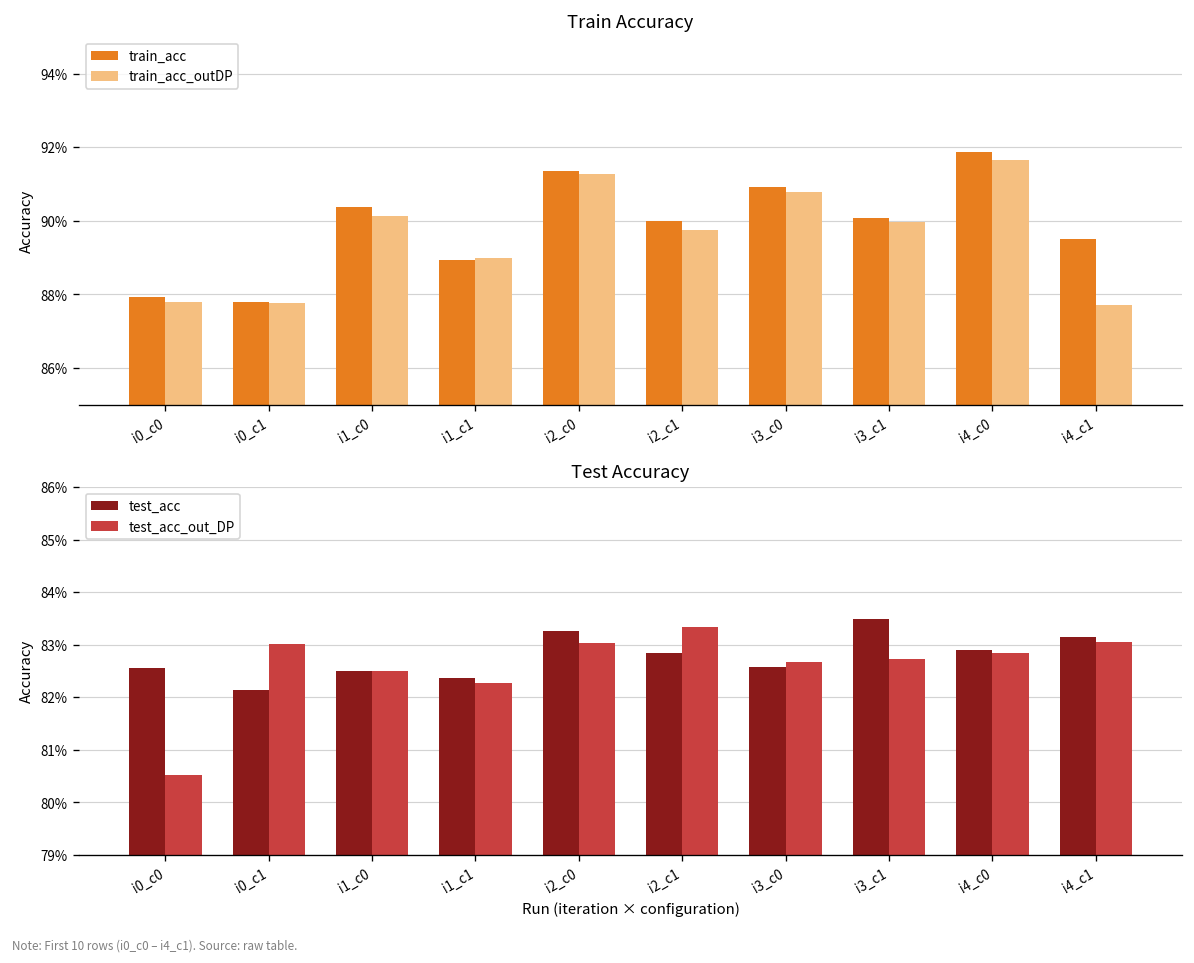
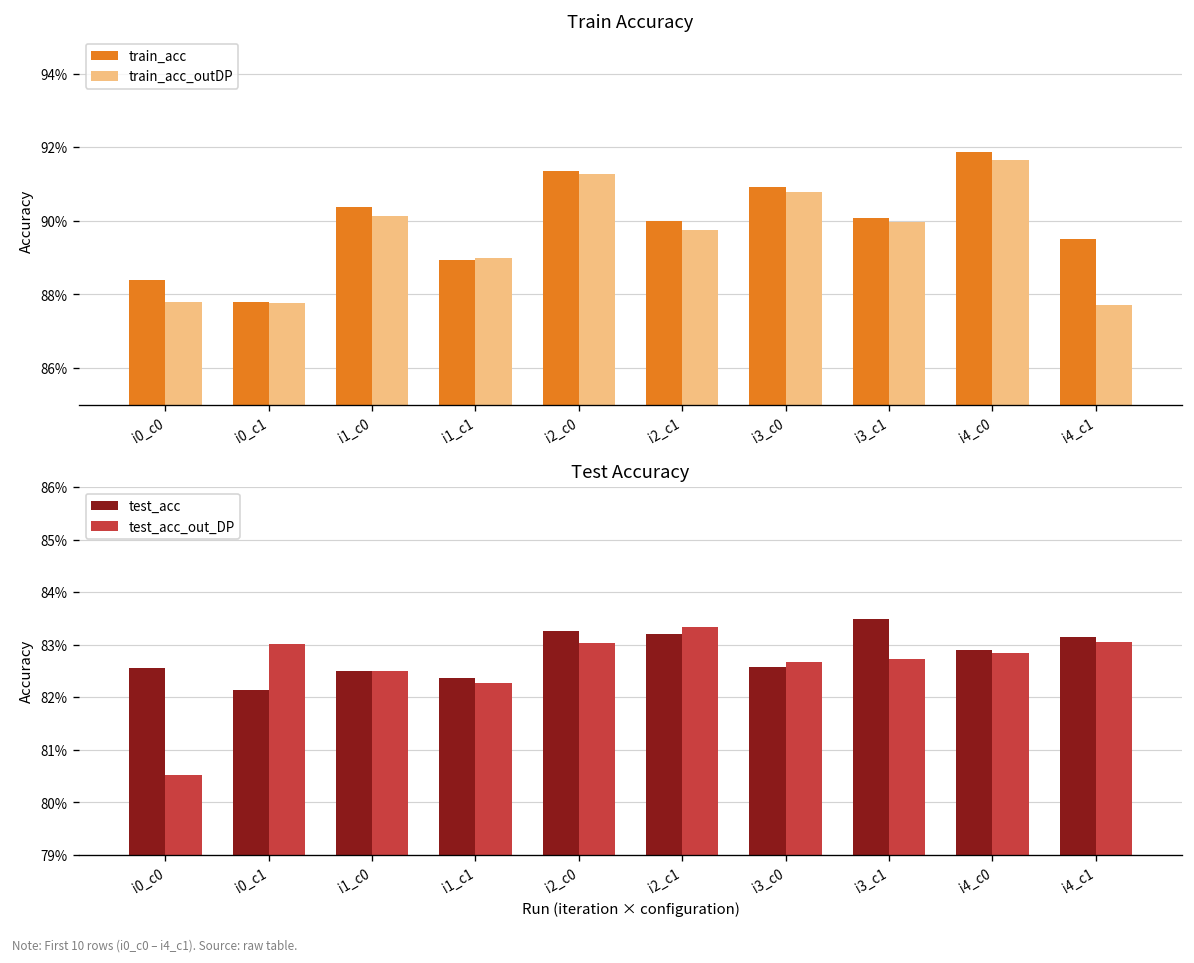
Train Accuracy, train_acc, i0_c0: 87.9% -> 88.4%
Test Accuracy, test_acc, i2_c1: 82.9% -> 83.2%
